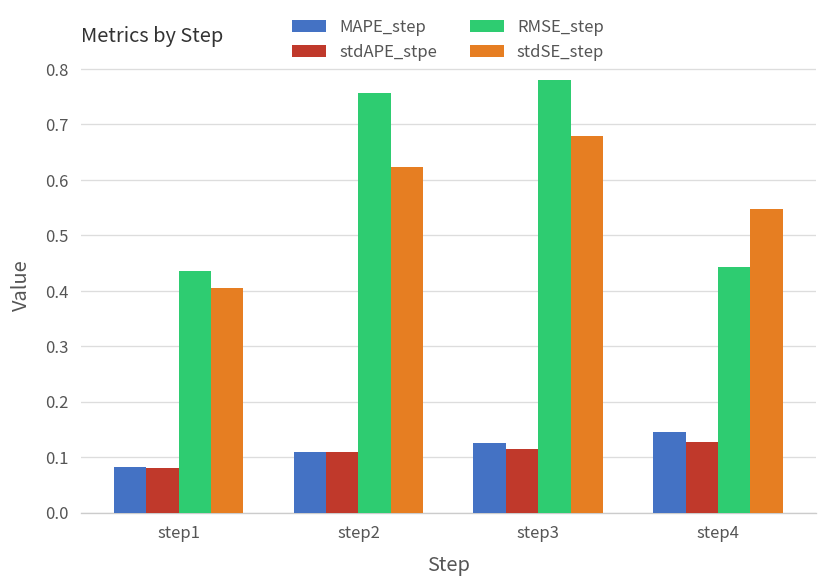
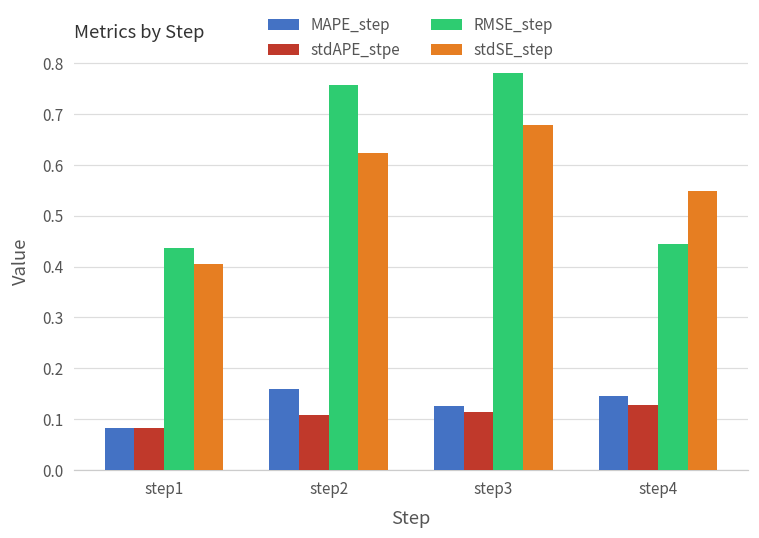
MAPE_step, step2: 0.11 -> 0.16
